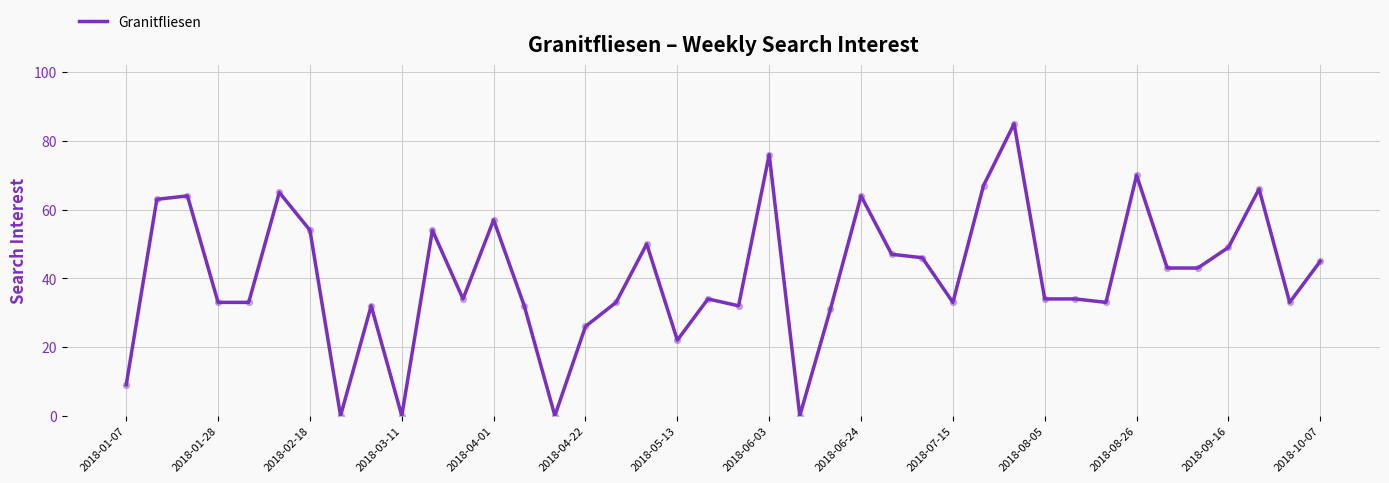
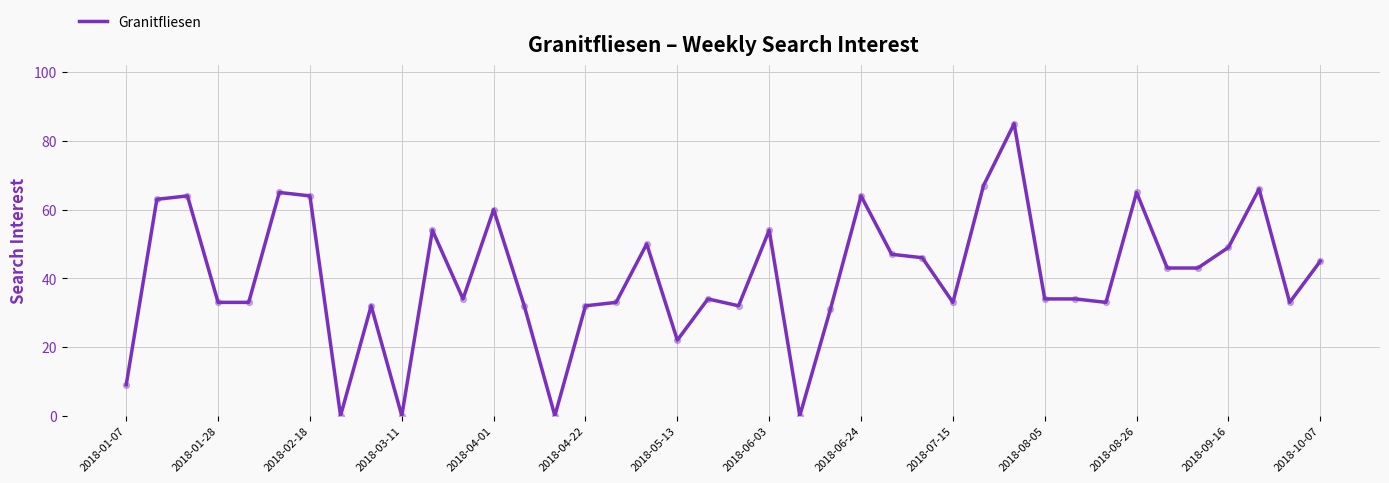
2018-02-18: 54 -> 64
2018-04-01: 57 -> 60
2018-04-22: 26 -> 32
2018-06-03: 76 -> 54
2018-08-26: 70 -> 65
